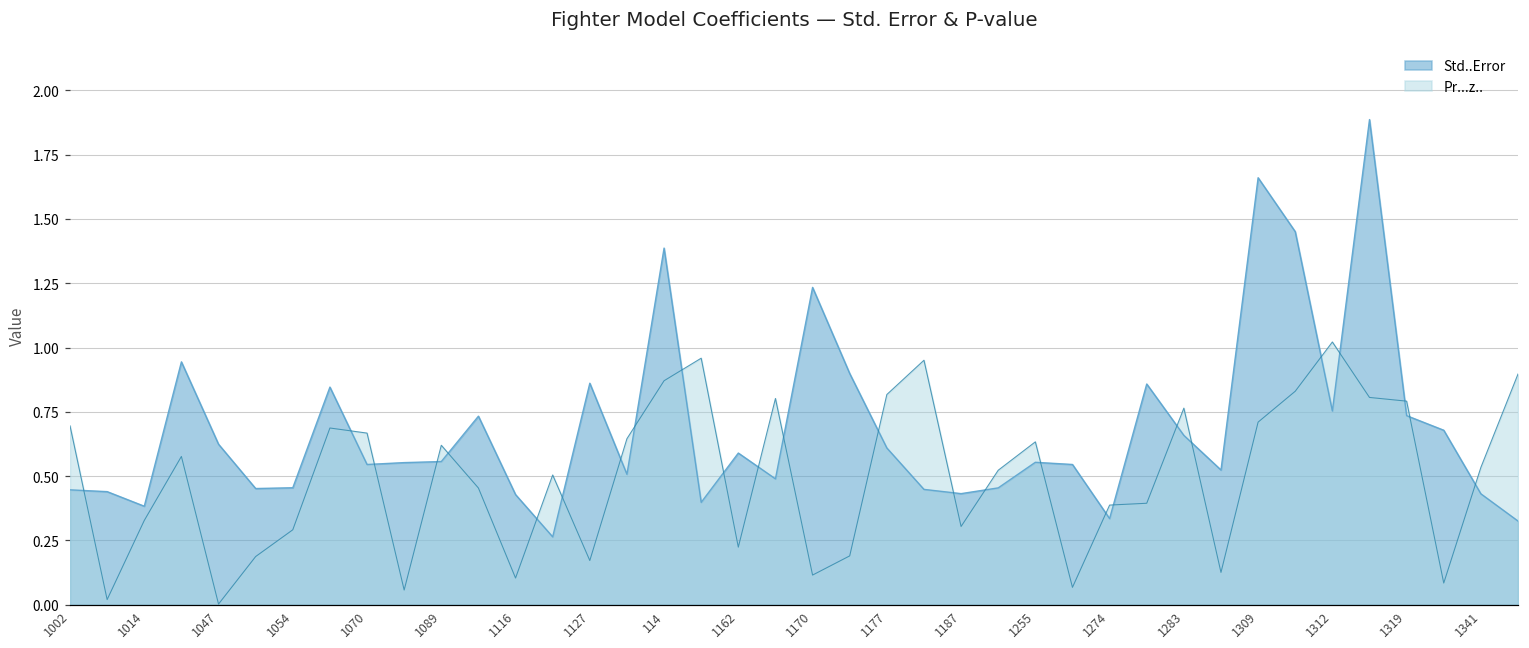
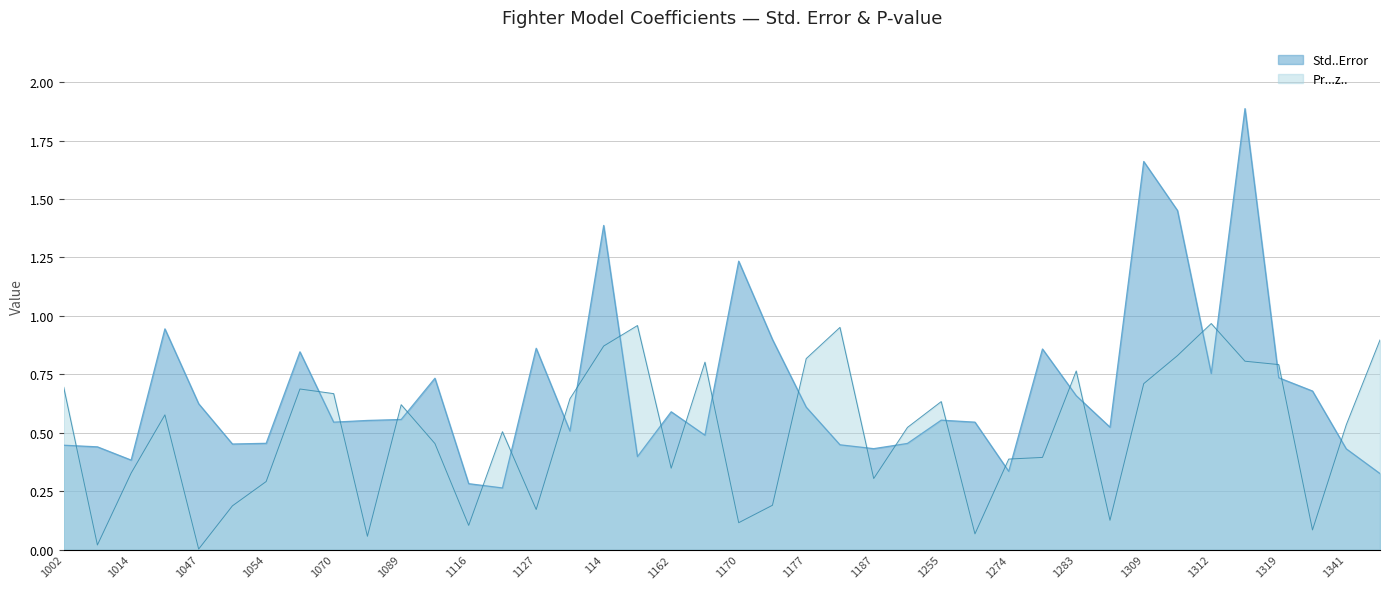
Std..Error, 1116: 0.43 -> 0.28
Pr...z.., 1162: 0.22 -> 0.35
Pr...z.., 1312: 1.02 -> 0.97
